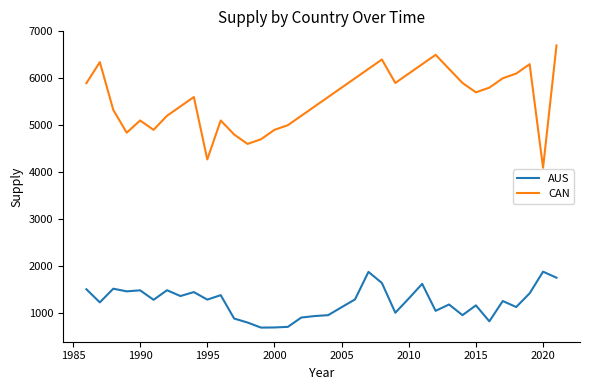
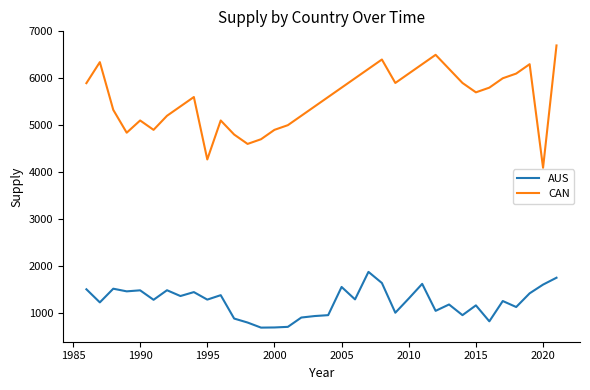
AUS, 2005: 1100 -> 1500
AUS, 2020: 1900 -> 1600
